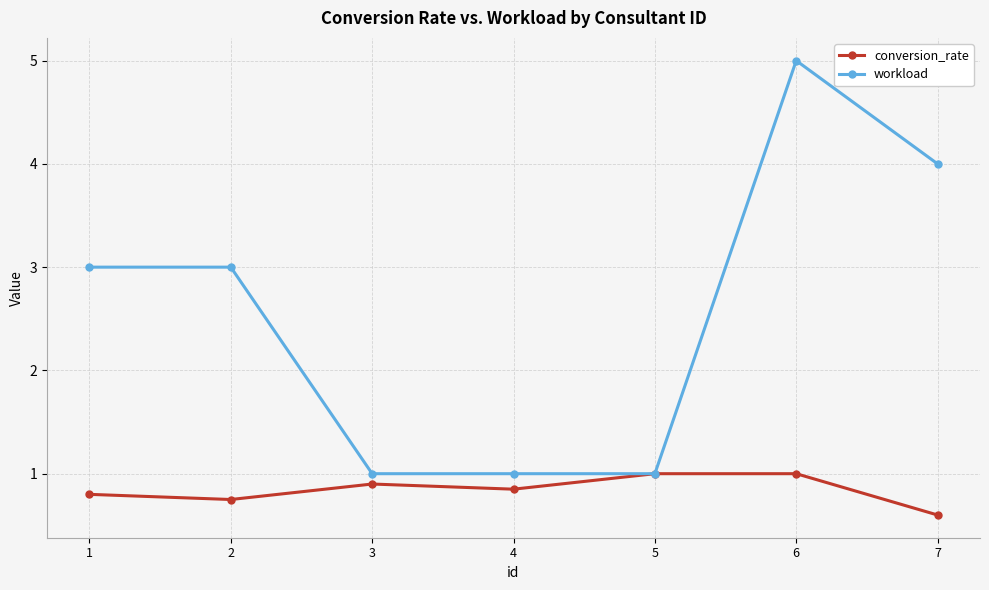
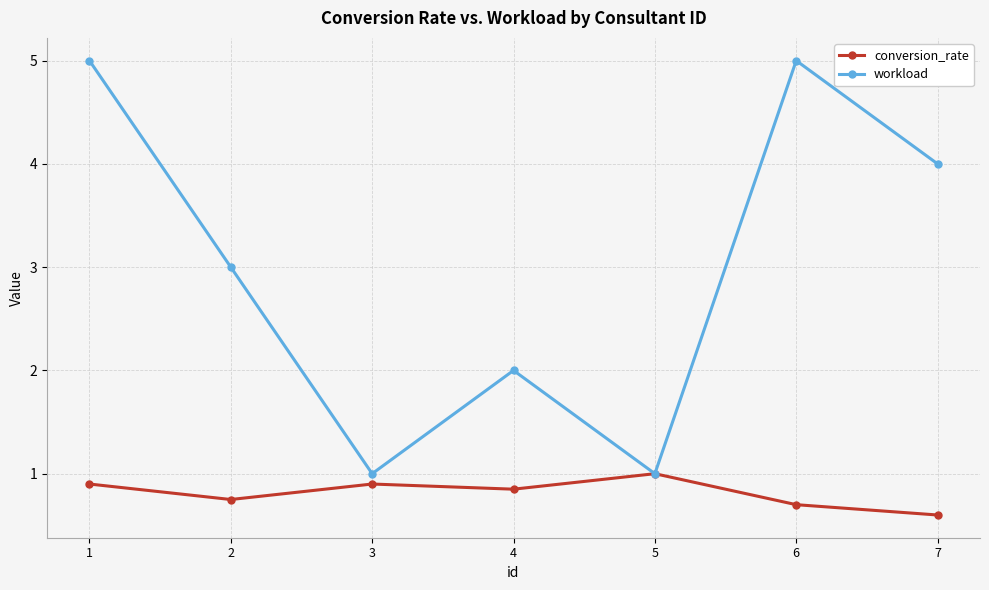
conversion_rate, 1: 0.8 -> 0.9
workload, 1: 3 -> 5
workload, 4: 1 -> 2
conversion_rate, 6: 1.0 -> 0.7
